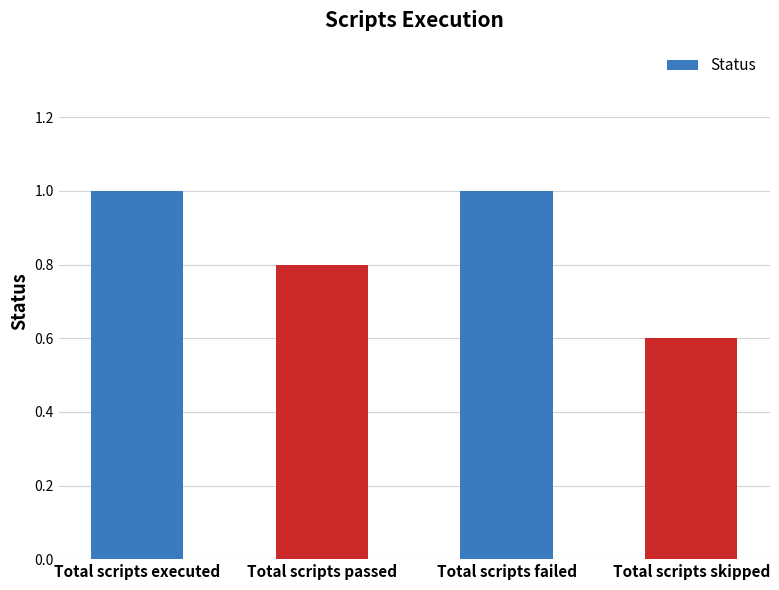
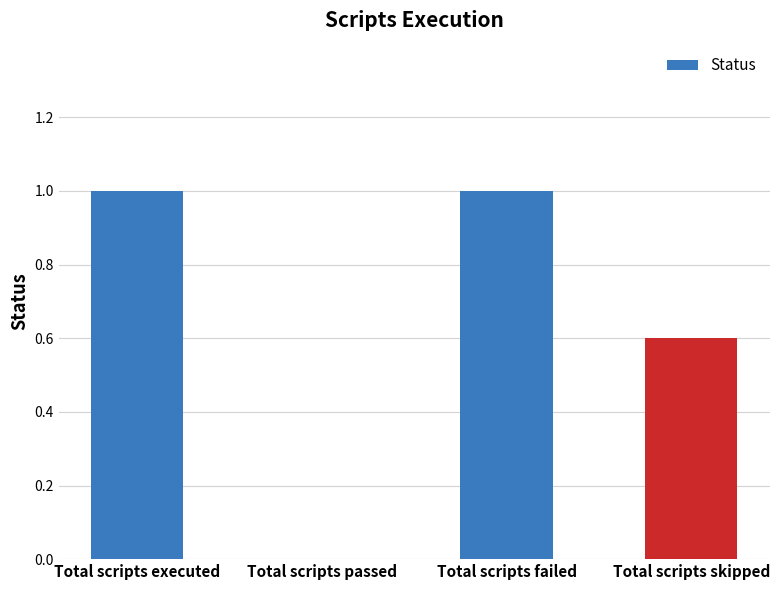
Total scripts passed: 0.8 -> 0.0
